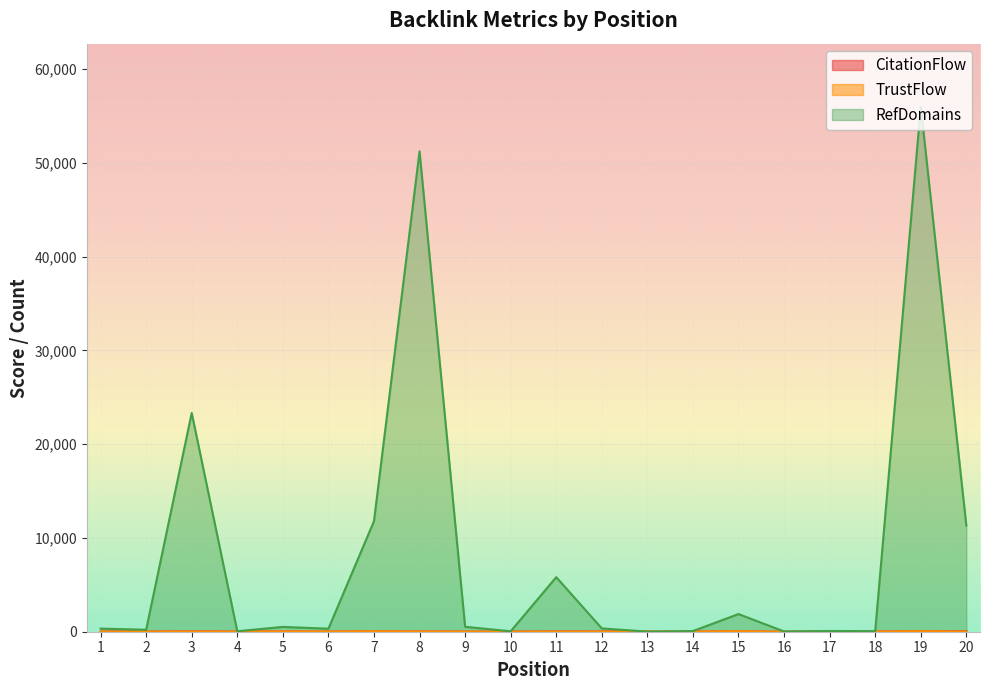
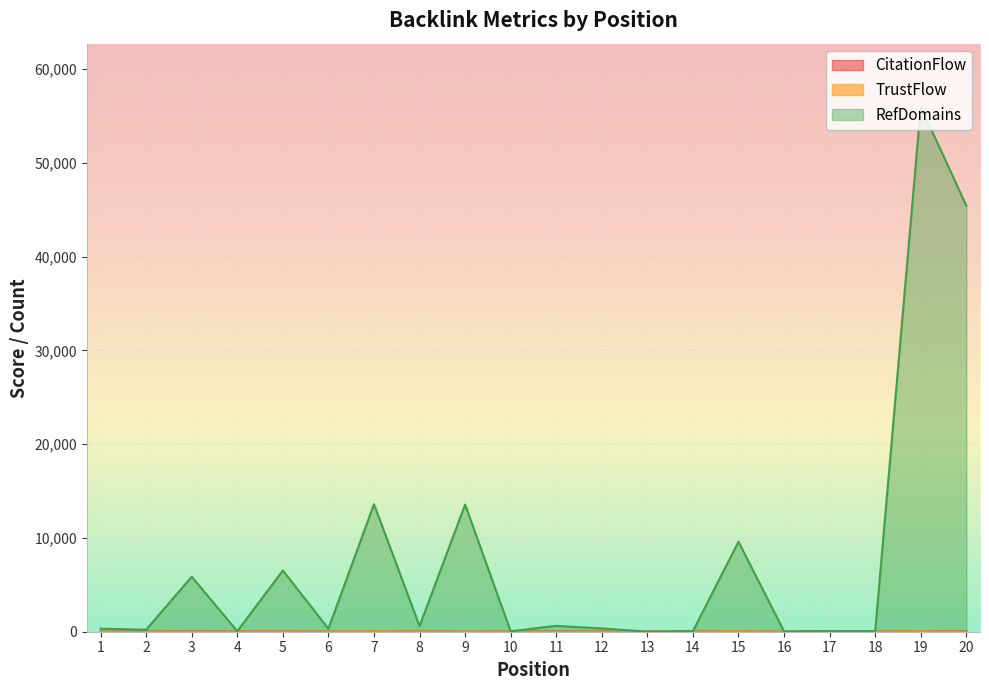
RefDomains, 3: 23,000 -> 6,000
RefDomains, 5: 1,000 -> 7,000
RefDomains, 7: 12,000 -> 14,000
RefDomains, 8: 51,000 -> 1,000
RefDomains, 9: 1,000 -> 14,000
RefDomains, 11: 6,000 -> 1,000
RefDomains, 15: 2,000 -> 10,000
RefDomains, 20: 11,000 -> 45,000
